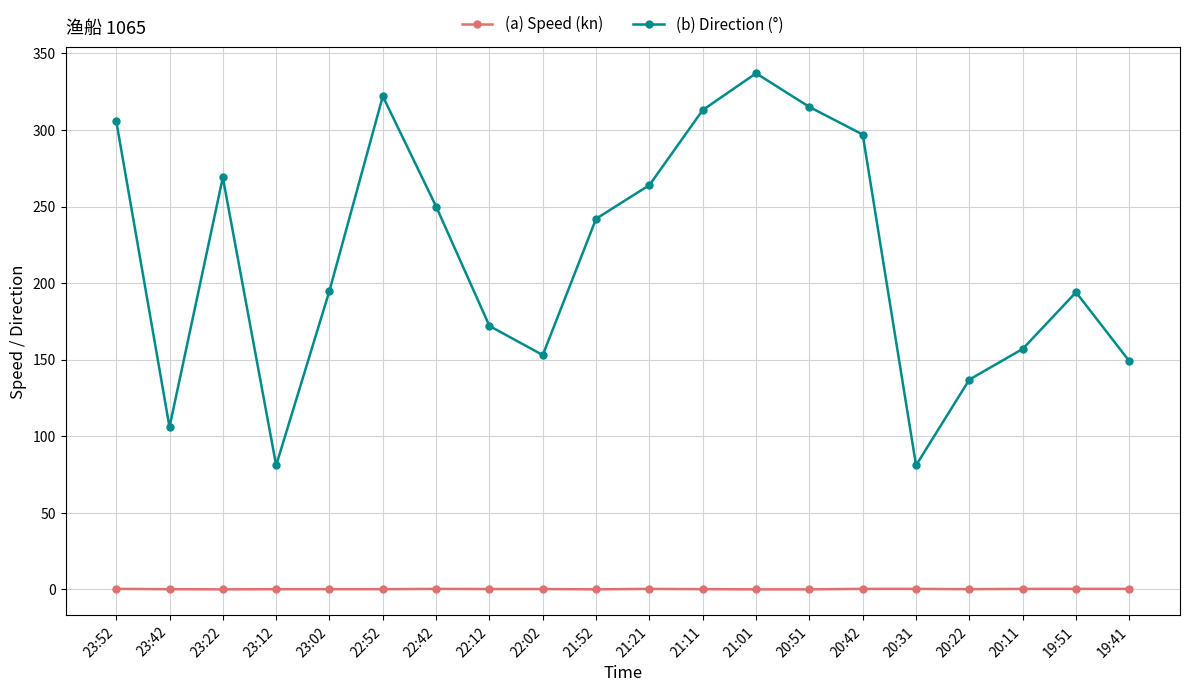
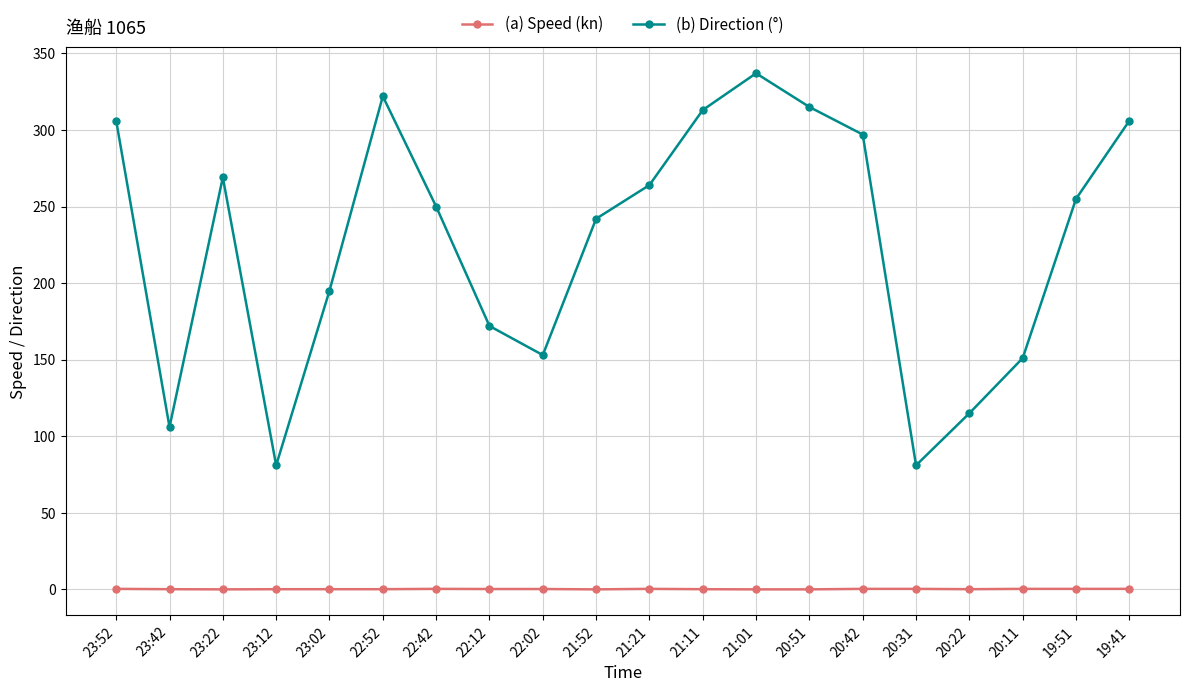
(b) Direction (°), 20:22: 137 -> 115
(b) Direction (°), 20:11: 157 -> 151
(b) Direction (°), 19:51: 194 -> 255
(b) Direction (°), 19:41: 149 -> 306
